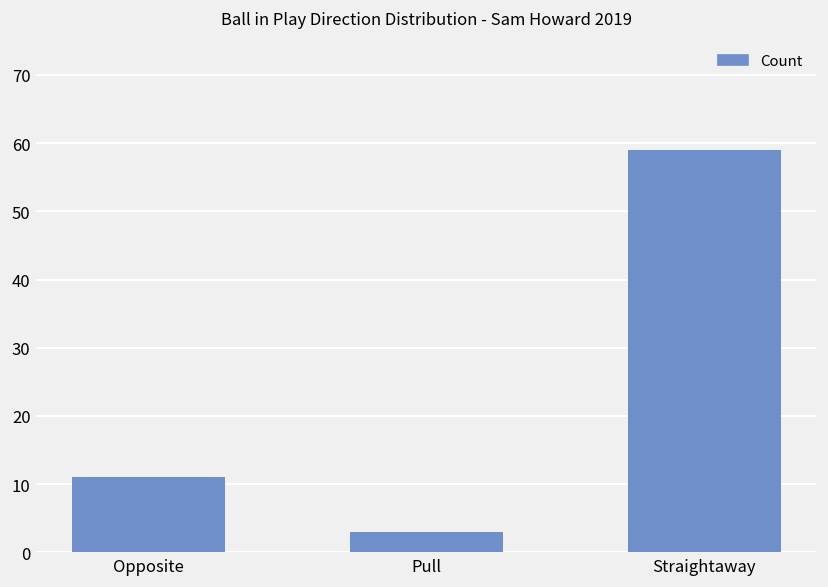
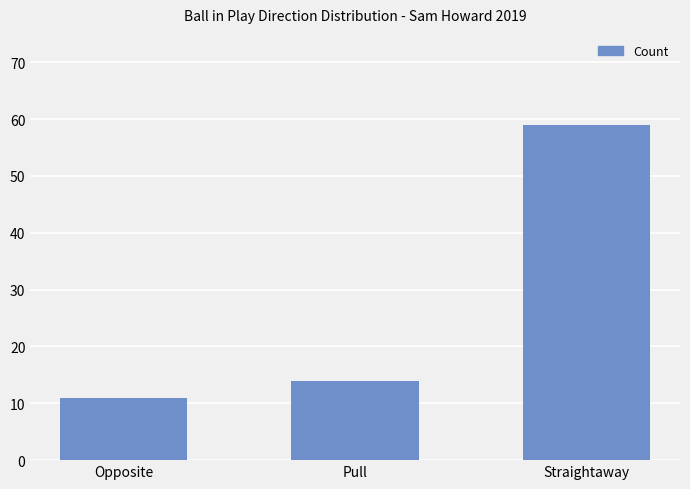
Pull: 3 -> 14
